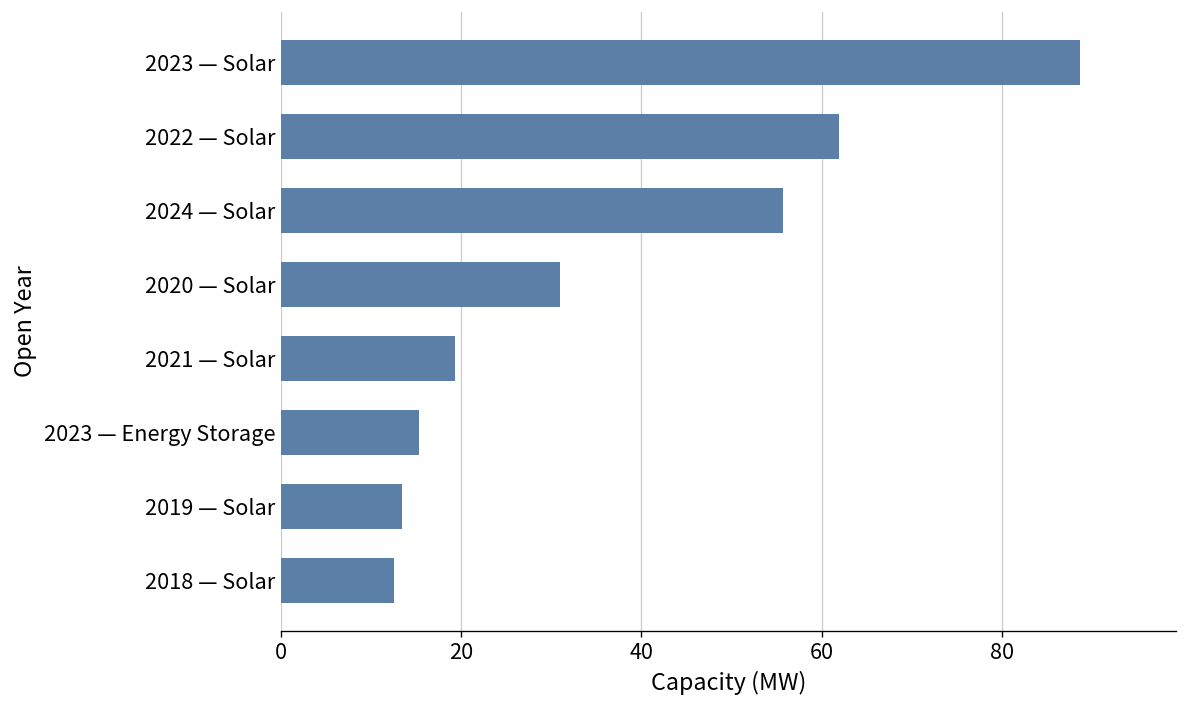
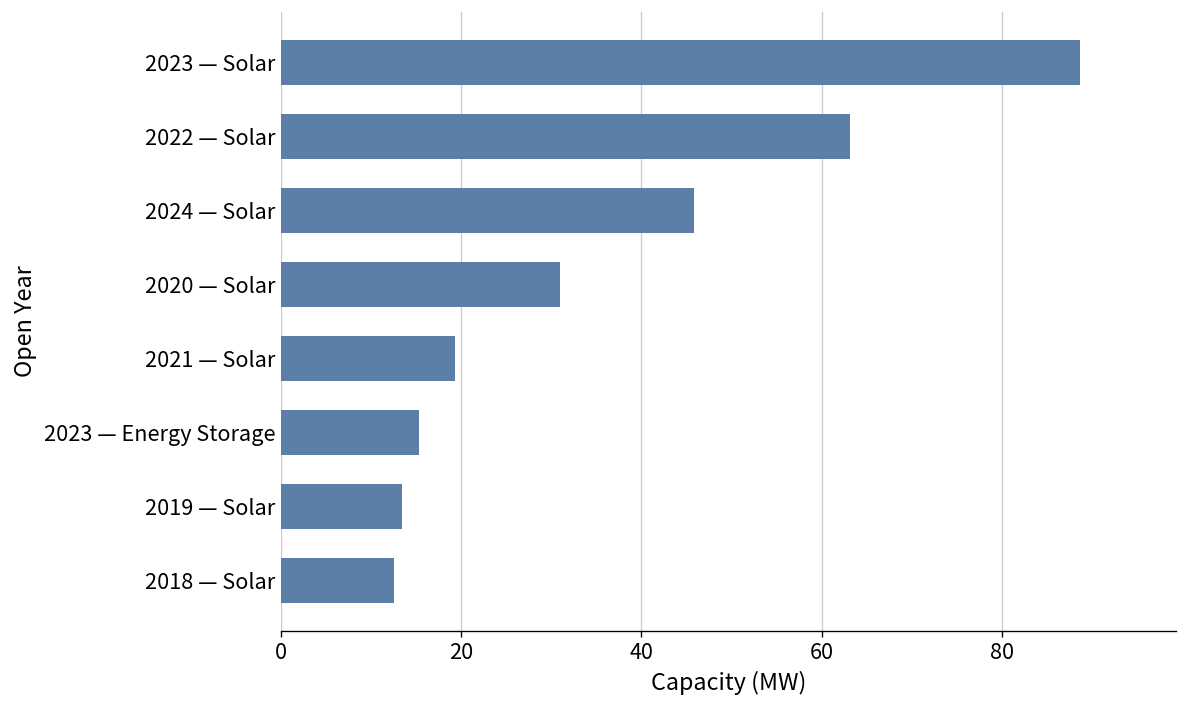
2022 — Solar: 62 -> 63
2024 — Solar: 56 -> 46
